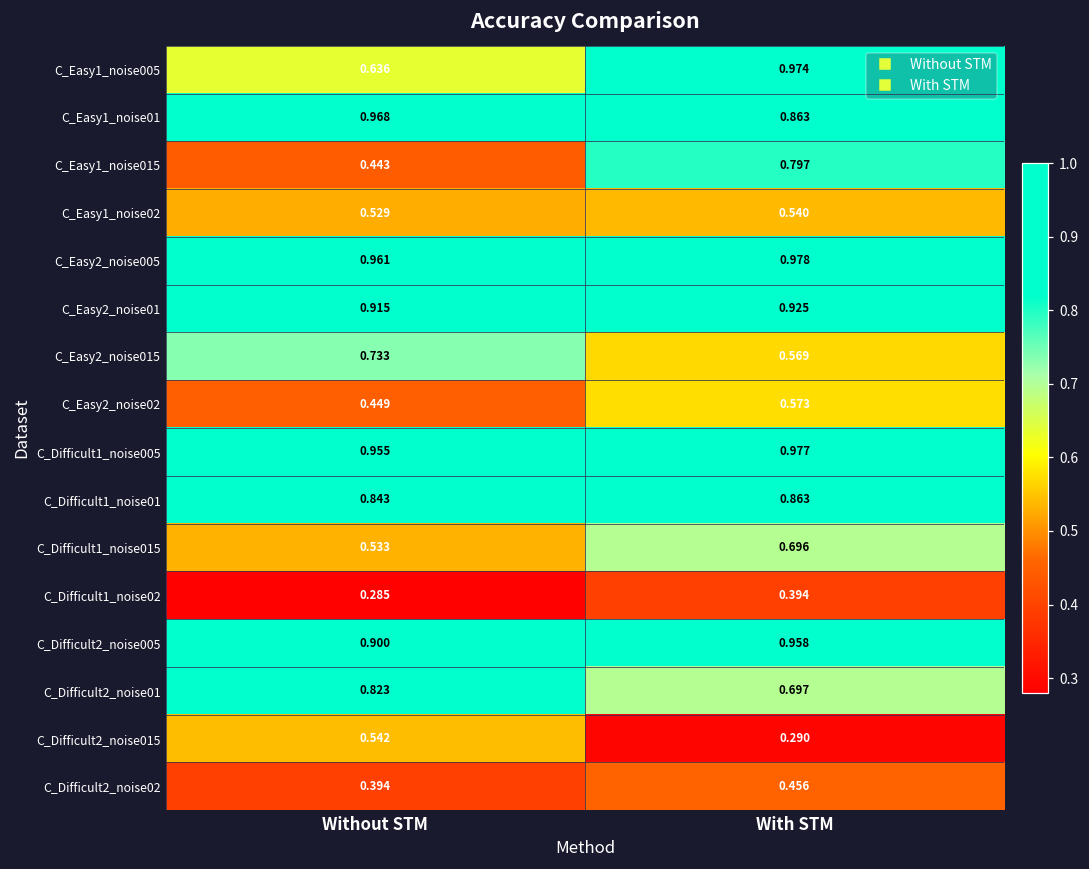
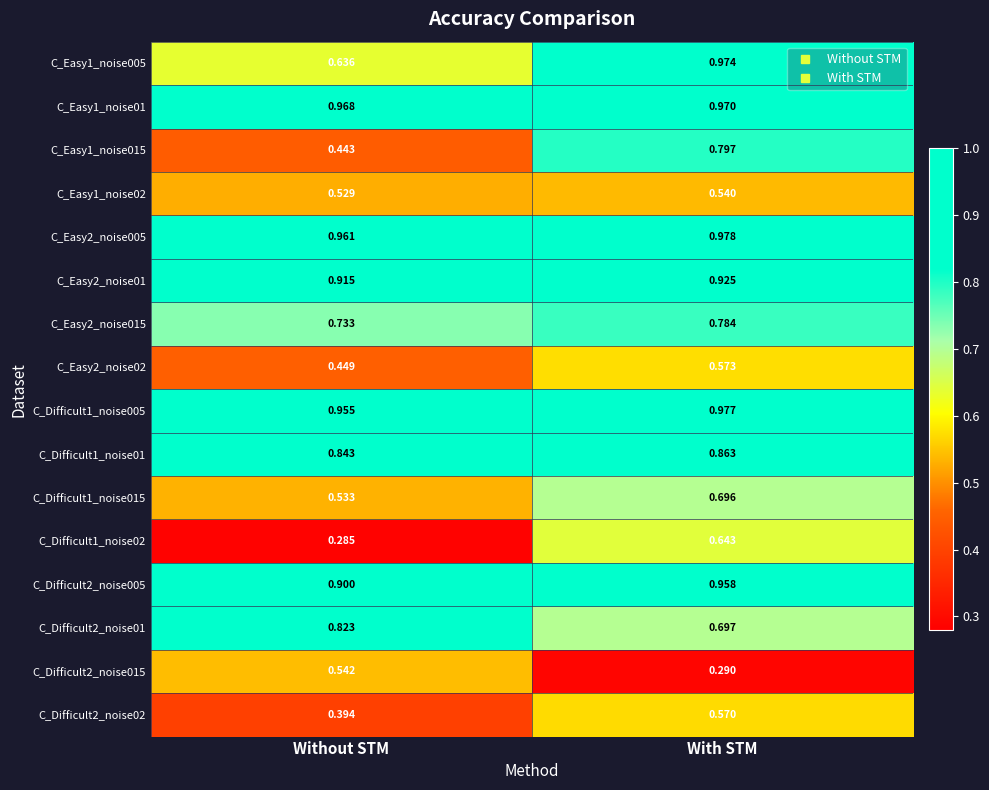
C_Easy1_noise01, With STM: 0.863 -> 0.970
C_Easy2_noise015, With STM: 0.569 -> 0.784
C_Difficult1_noise02, With STM: 0.394 -> 0.643
C_Difficult2_noise02, With STM: 0.456 -> 0.570
